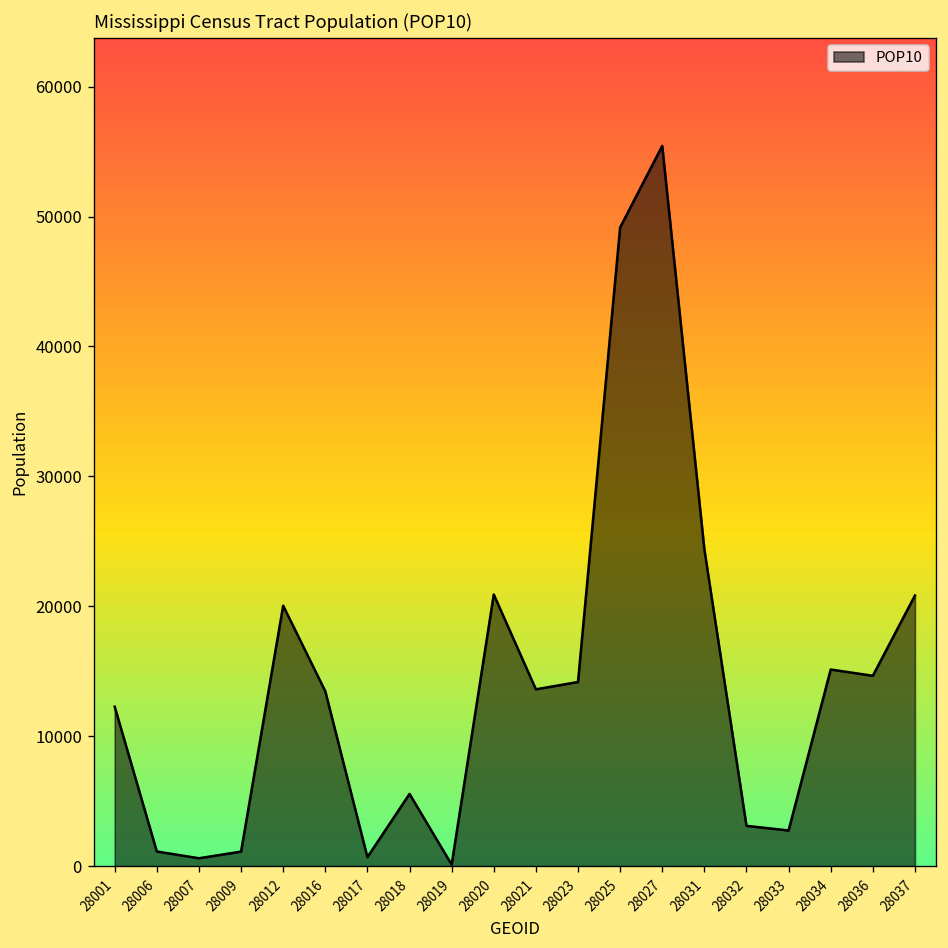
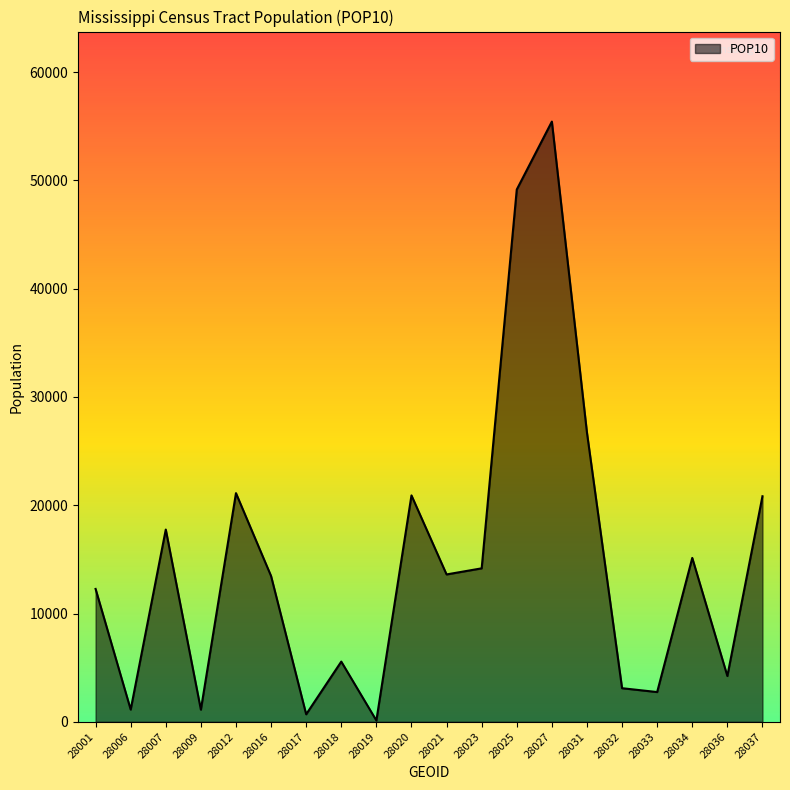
28007: 600 -> 17800
28012: 20000 -> 21100
28031: 24400 -> 26700
28036: 14700 -> 4200
